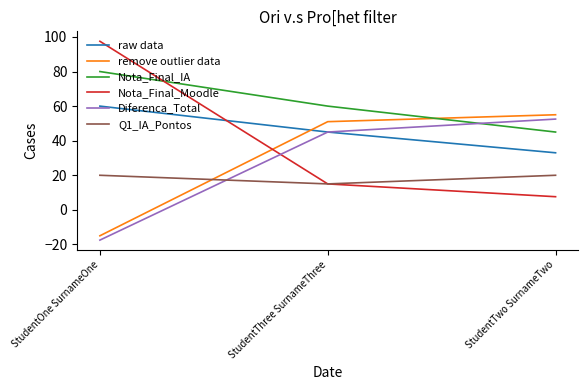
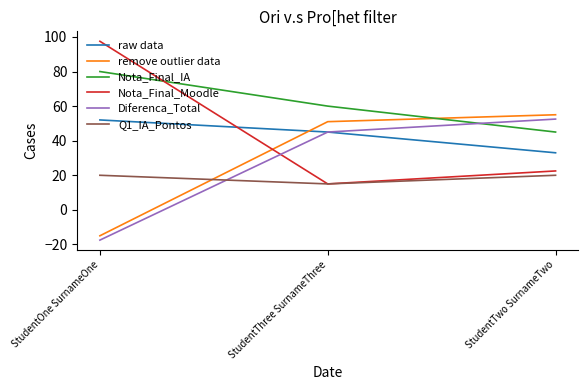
raw data, StudentOne SurnameOne: 60 -> 52
Nota_Final_Moodle, StudentTwo SurnameTwo: 8 -> 23
